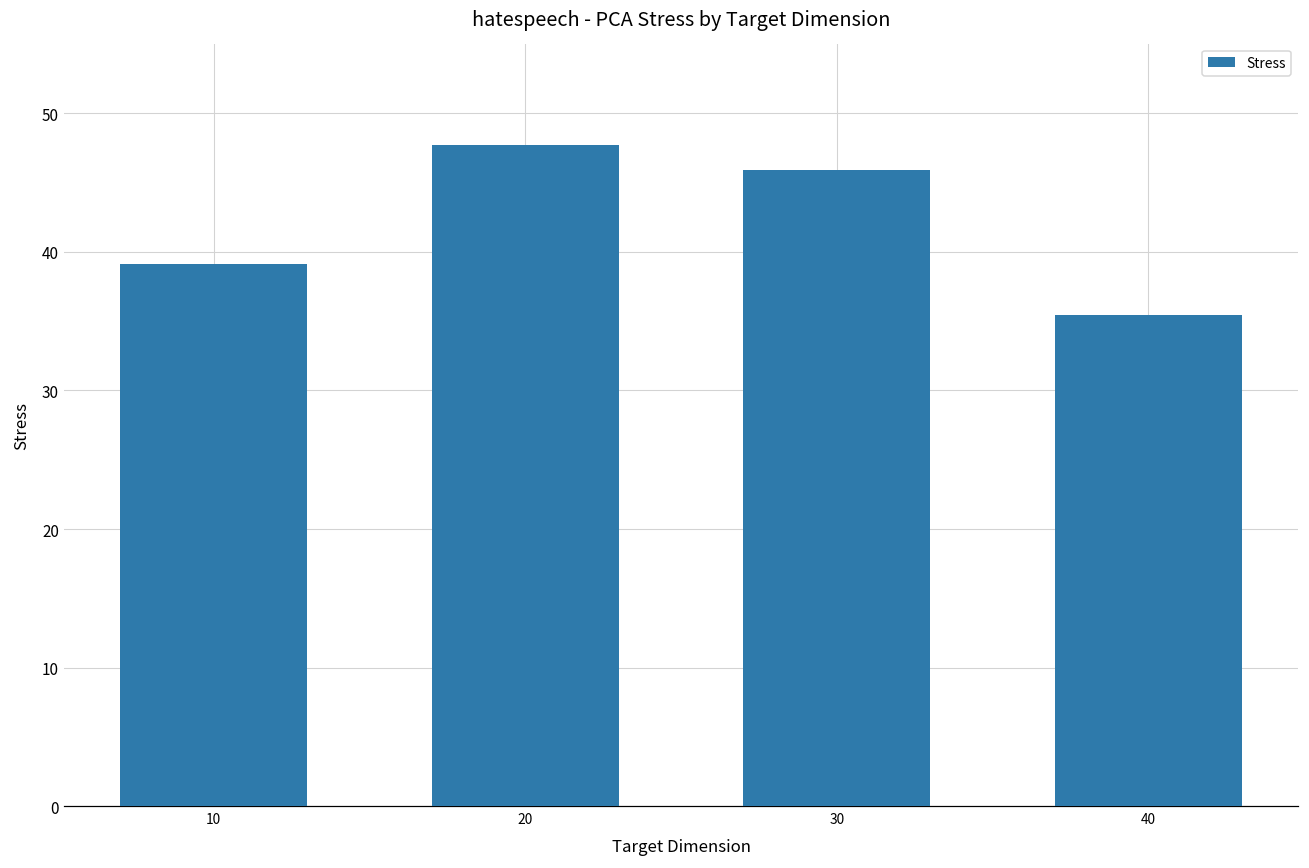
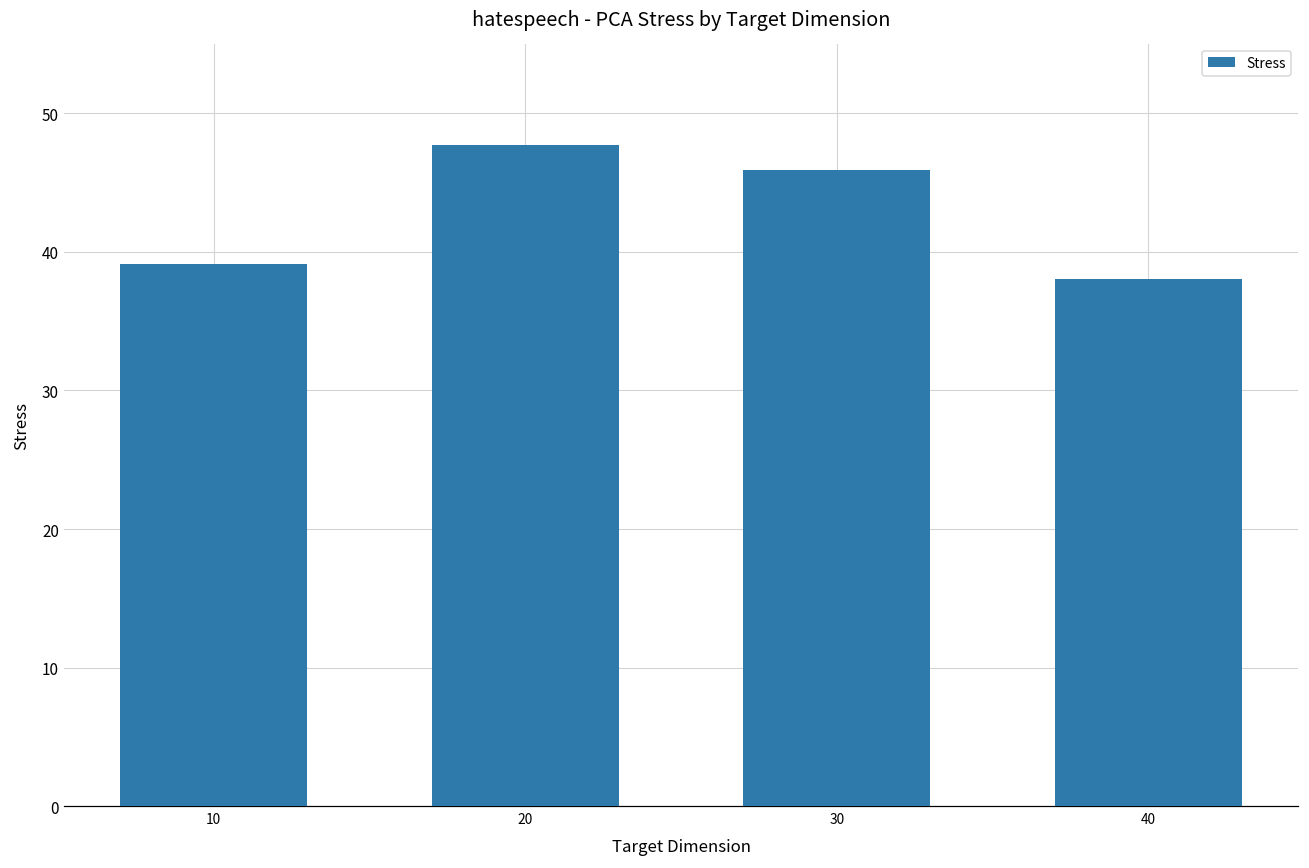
40: 35.4 -> 38.0
